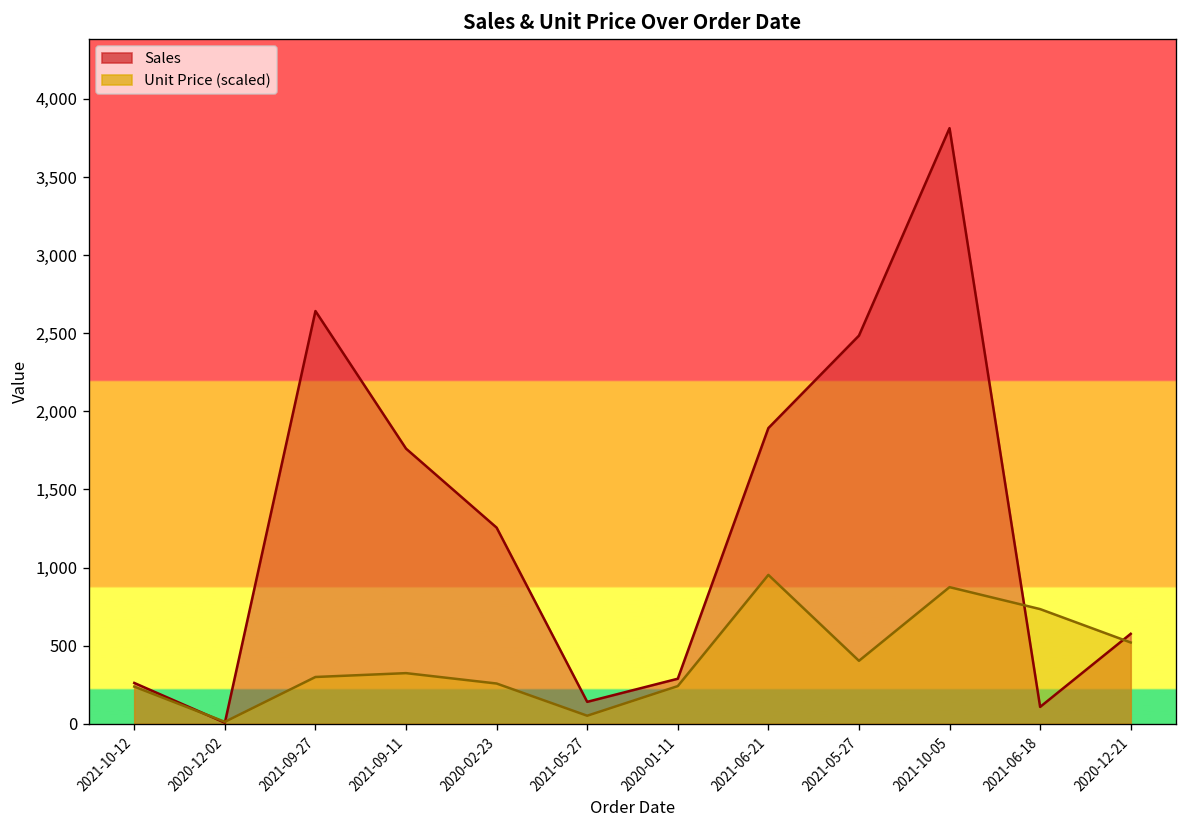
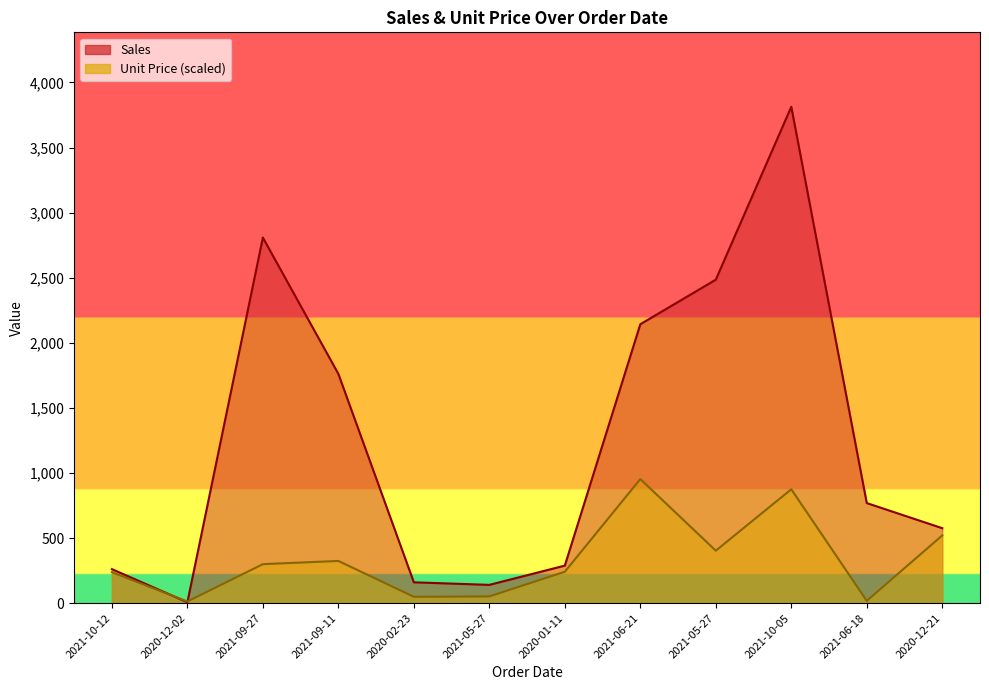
Sales, 2021-09-27: 2,640 -> 2,810
Sales, 2020-02-23: 1,260 -> 160
Unit Price (scaled), 2020-02-23: 260 -> 50
Sales, 2021-06-21: 1,890 -> 2,140
Sales, 2021-06-18: 110 -> 770
Unit Price (scaled), 2021-06-18: 730 -> 20
